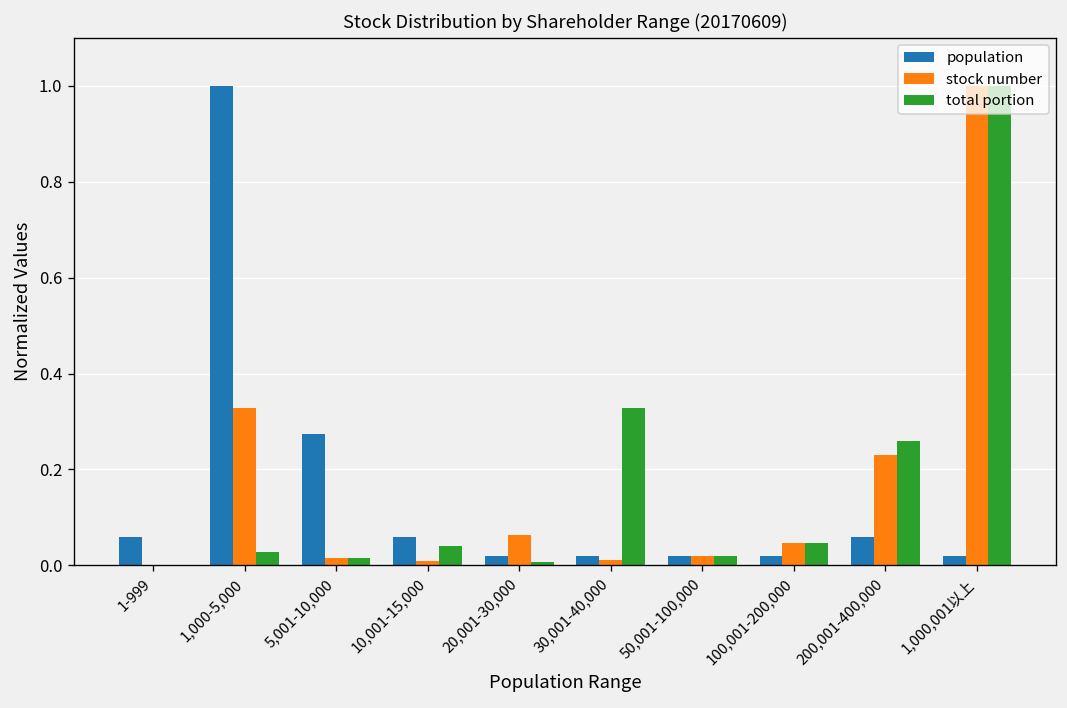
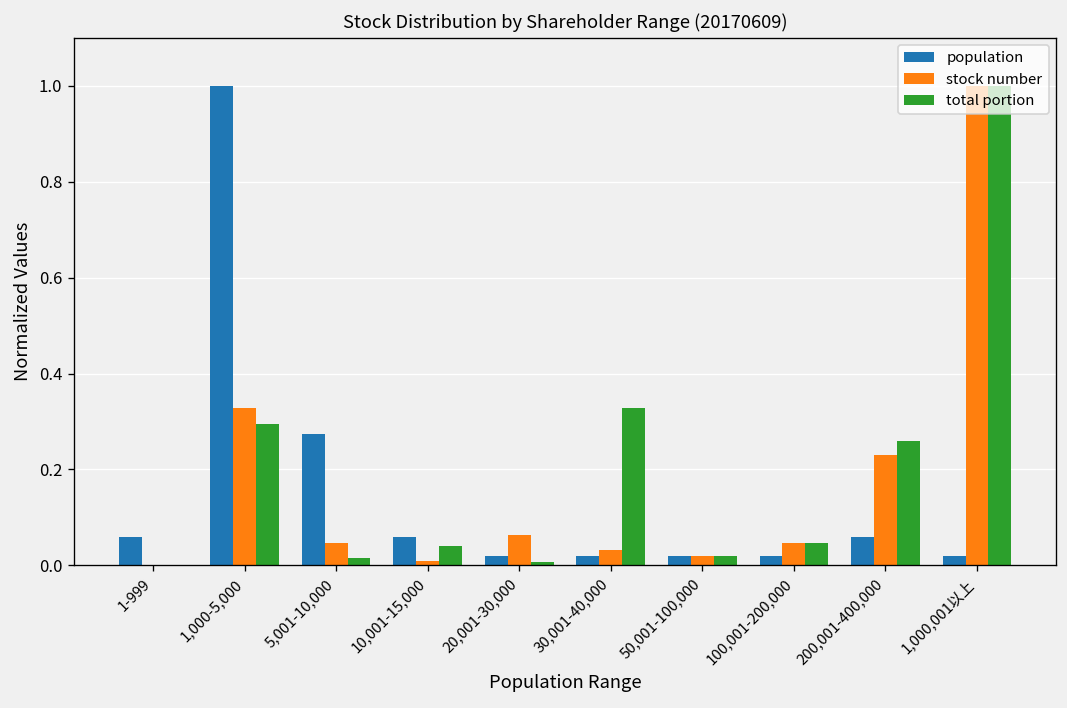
total portion, 1,000-5,000: 0.03 -> 0.29
stock number, 5,001-10,000: 0.01 -> 0.05
stock number, 30,001-40,000: 0.01 -> 0.03
